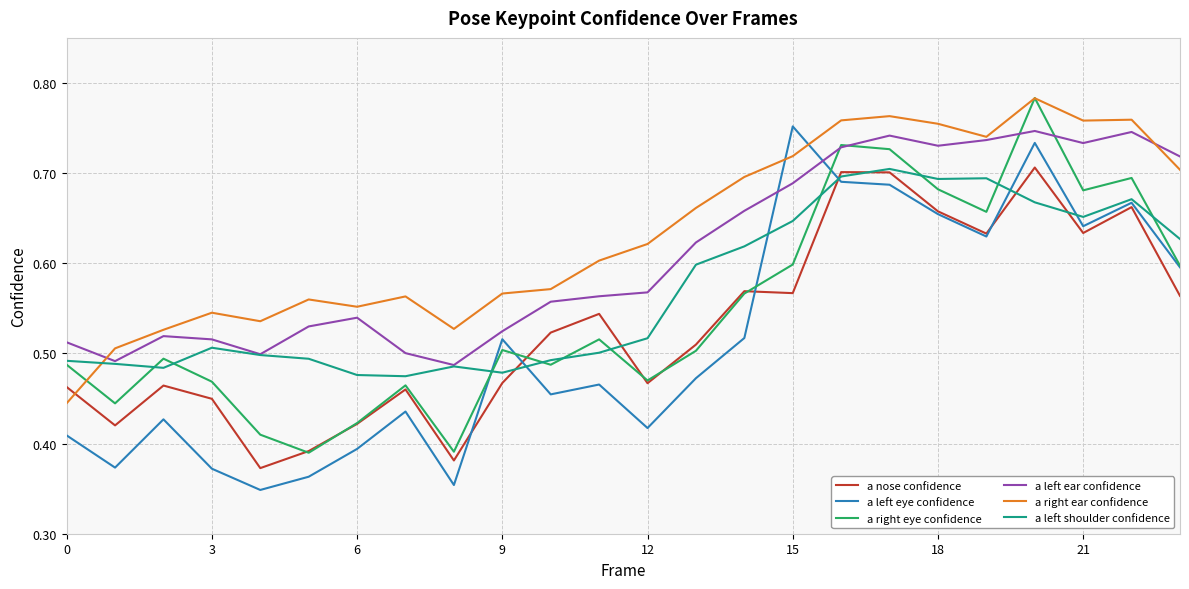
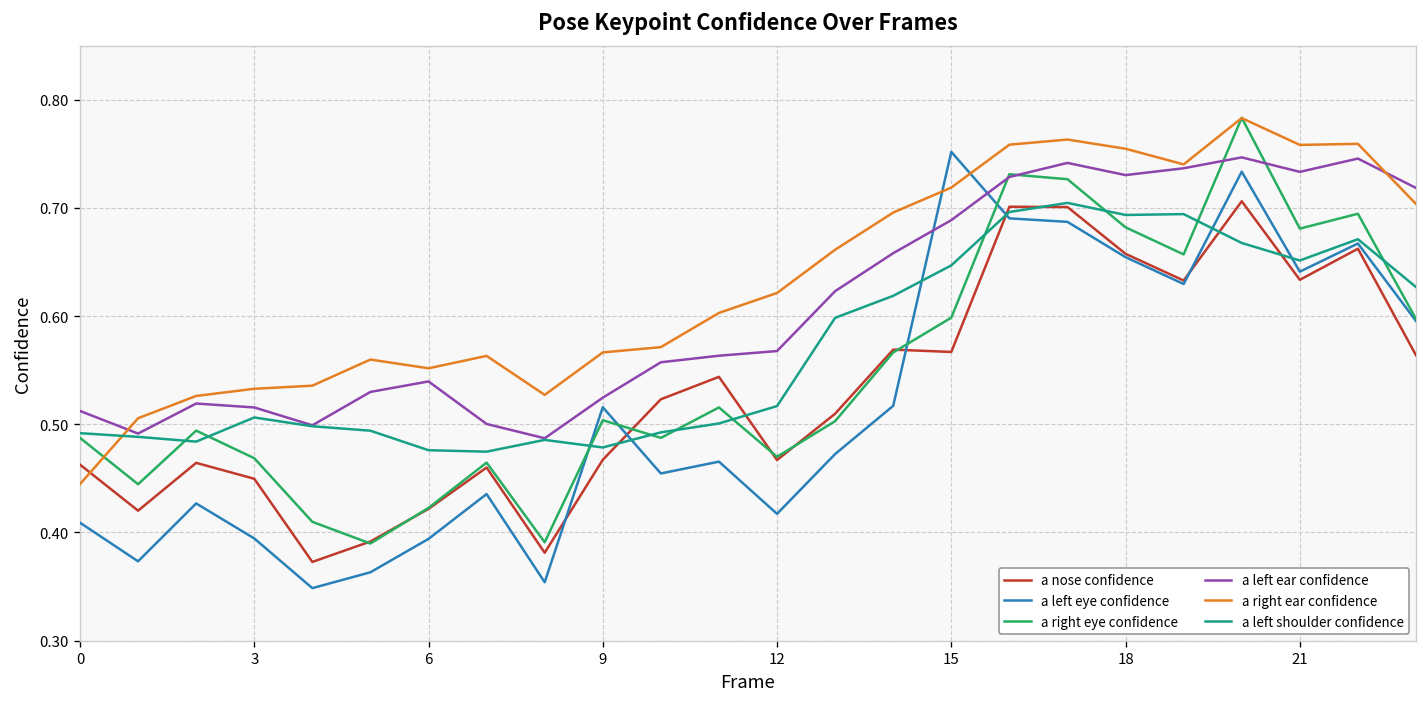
a left eye confidence, 3: 0.37 -> 0.39
a right ear confidence, 3: 0.55 -> 0.53
